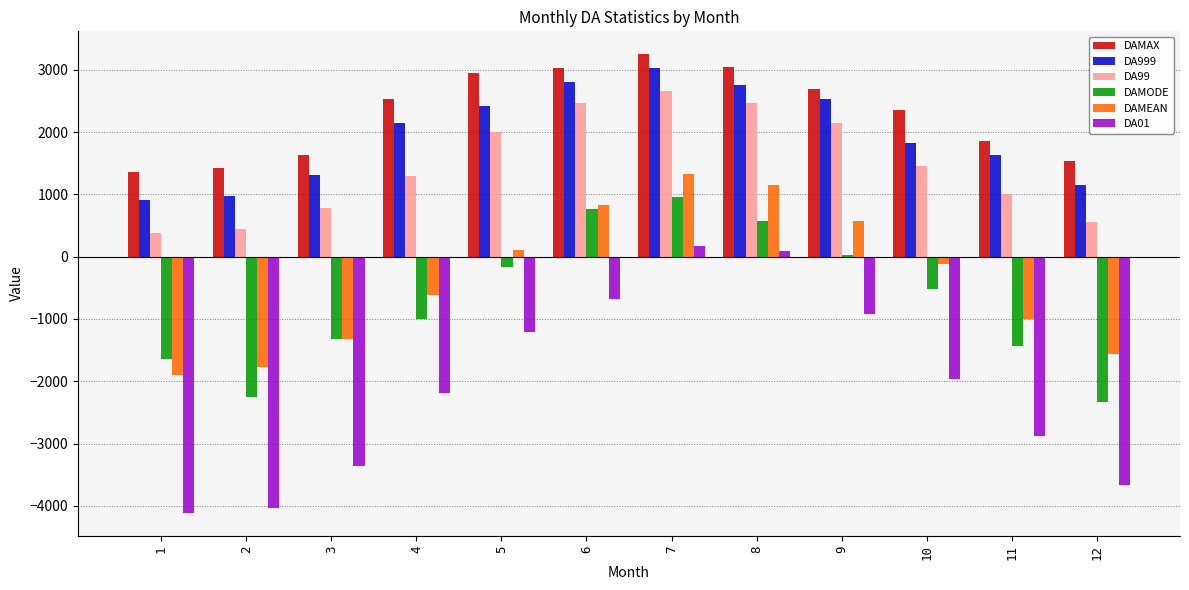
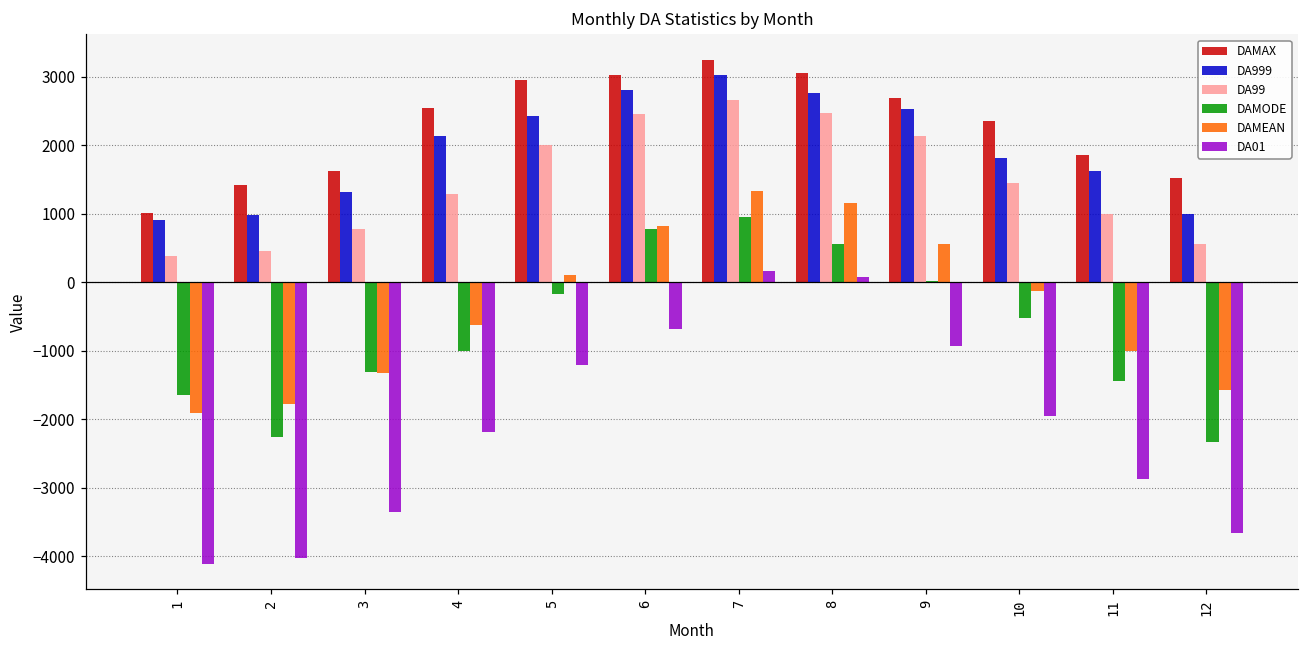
DAMAX, 1: 1400 -> 1000
DA999, 12: 1200 -> 1000
